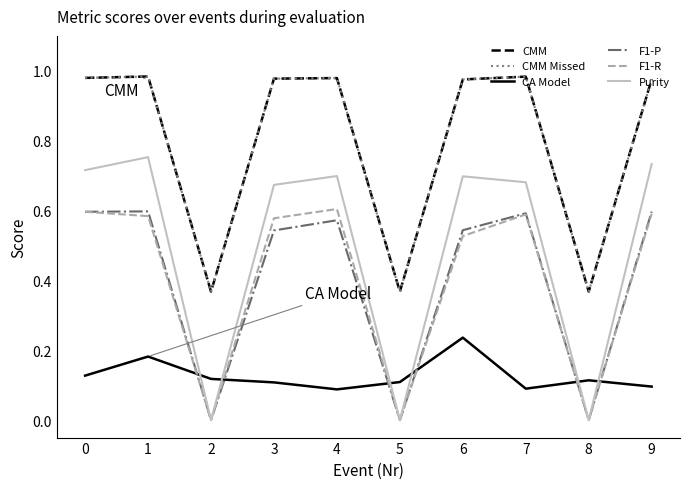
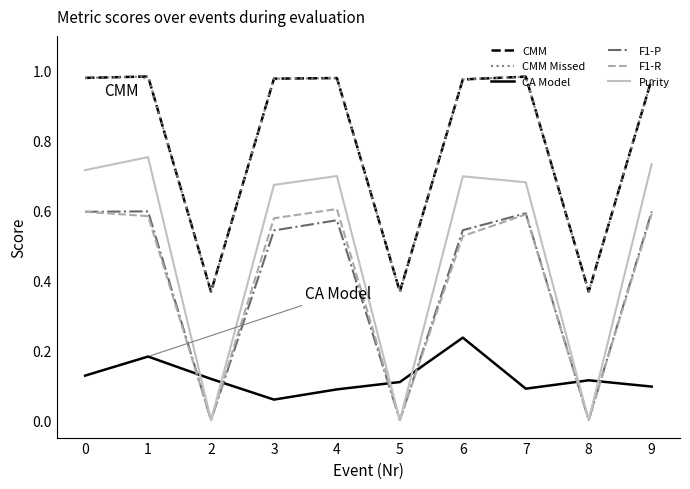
CA Model, 3: 0.11 -> 0.06
